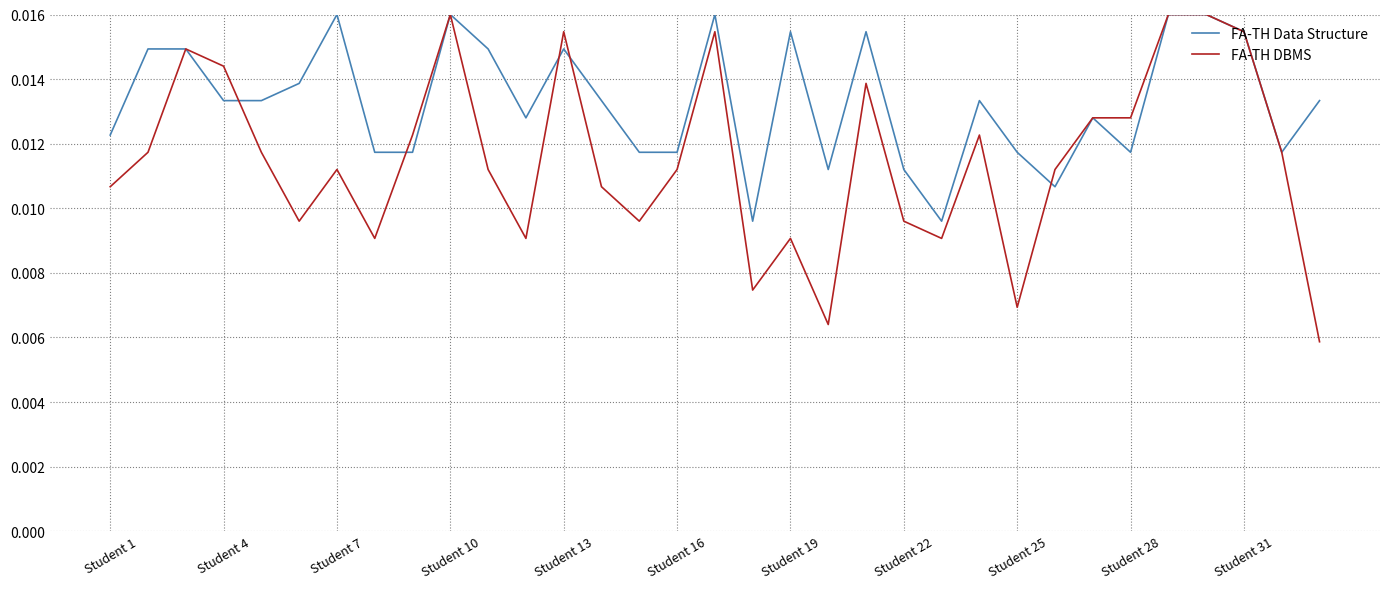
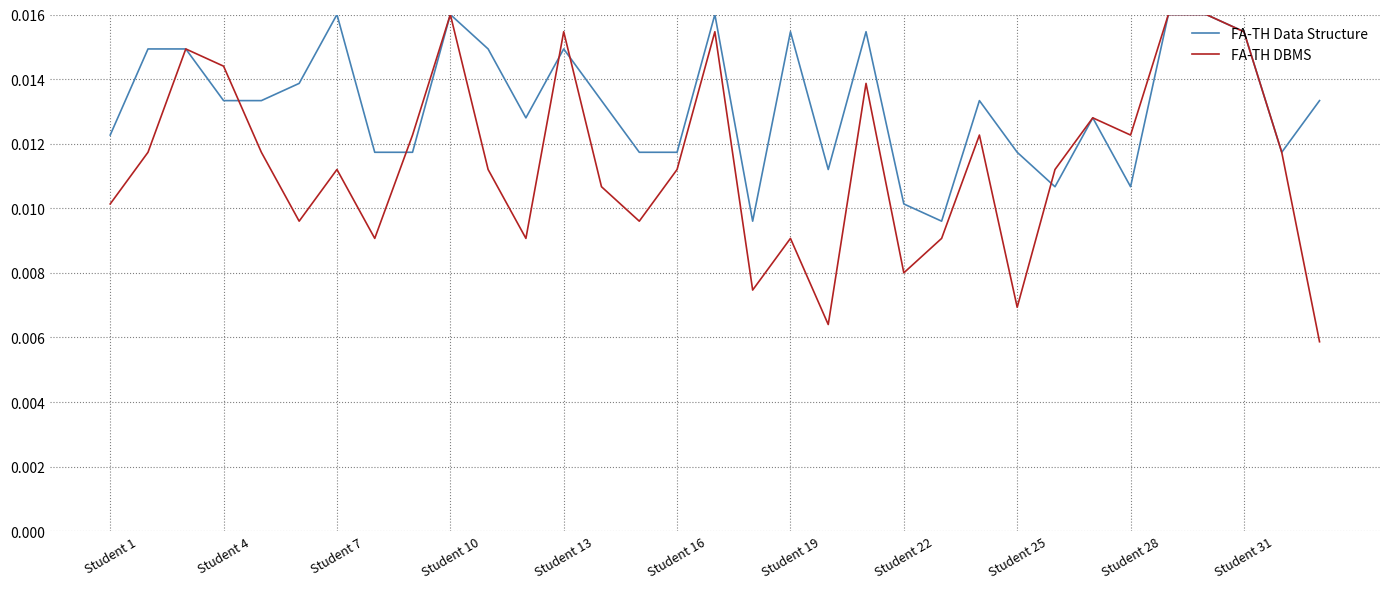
FA-TH DBMS, Student 1: 0.0107 -> 0.0101
FA-TH Data Structure, Student 22: 0.0112 -> 0.0101
FA-TH DBMS, Student 22: 0.0096 -> 0.0080
FA-TH Data Structure, Student 28: 0.0117 -> 0.0107
FA-TH DBMS, Student 28: 0.0128 -> 0.0123
